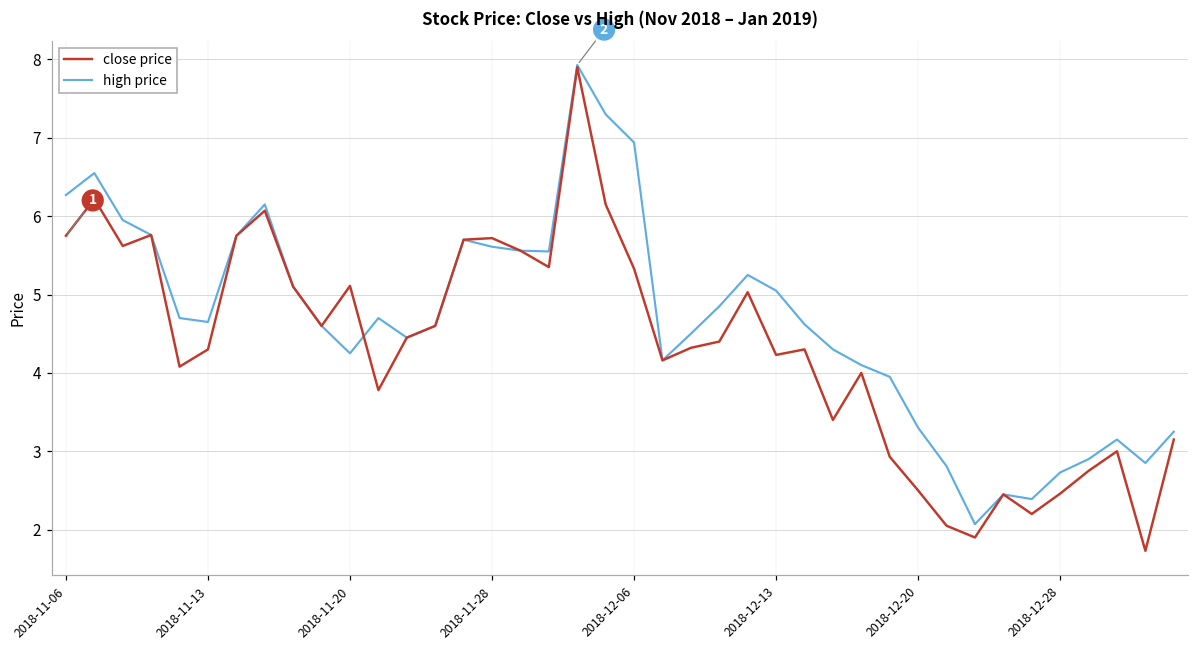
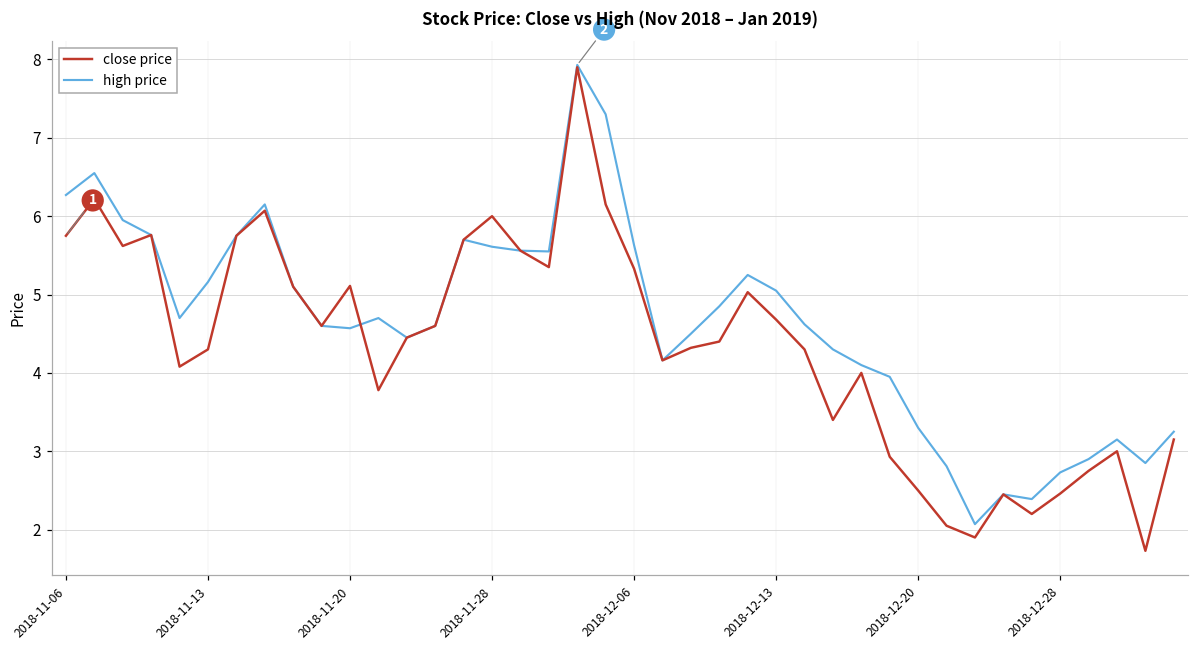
high price, 2018-11-13: 4.7 -> 5.2
high price, 2018-11-20: 4.3 -> 4.6
close price, 2018-11-28: 5.7 -> 6.0
high price, 2018-12-06: 6.9 -> 5.6
close price, 2018-12-13: 4.2 -> 4.7
